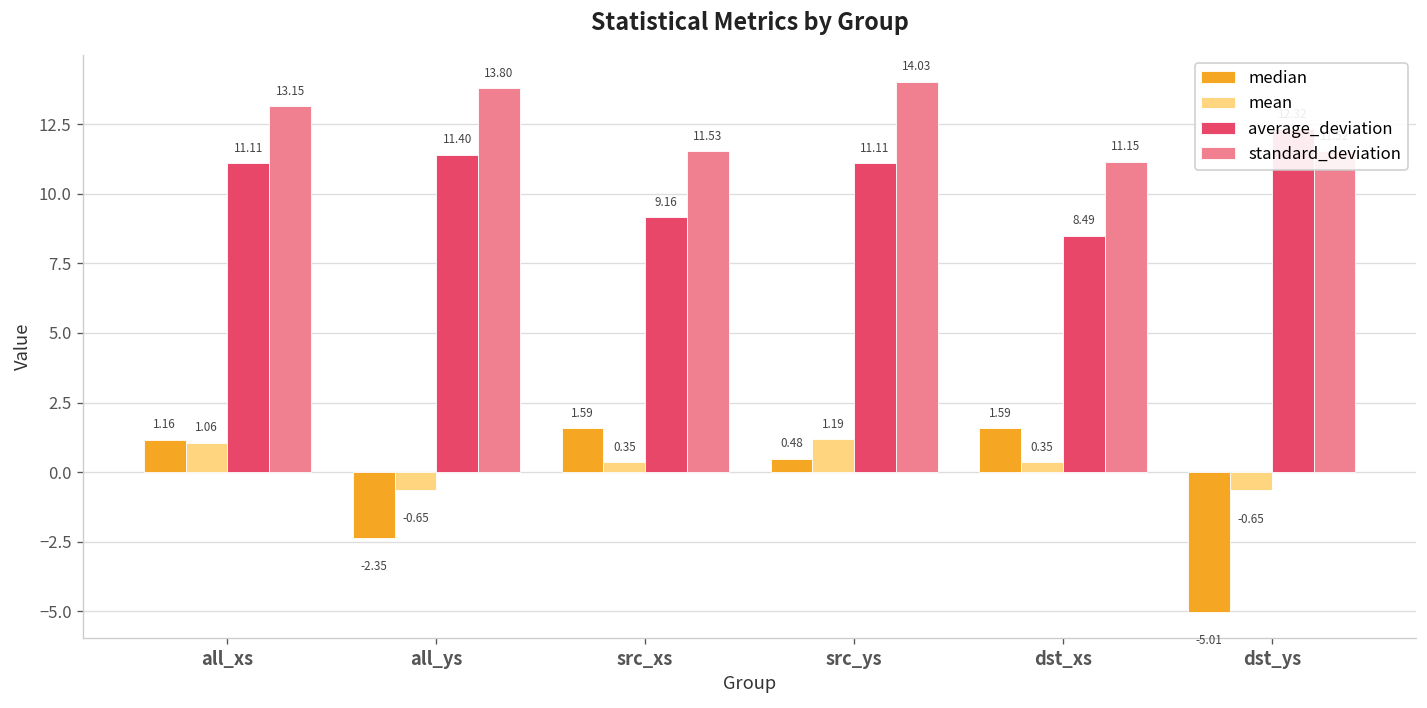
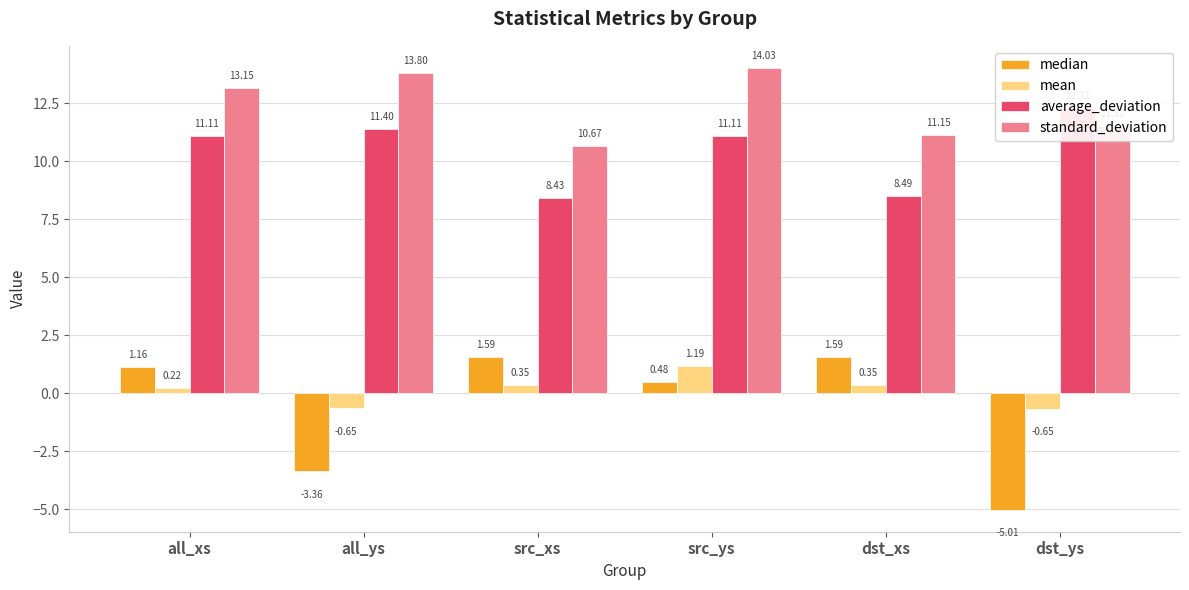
mean, all_xs: 1.06 -> 0.22
median, all_ys: -2.35 -> -3.36
average_deviation, src_xs: 9.16 -> 8.43
standard_deviation, src_xs: 11.53 -> 10.67
